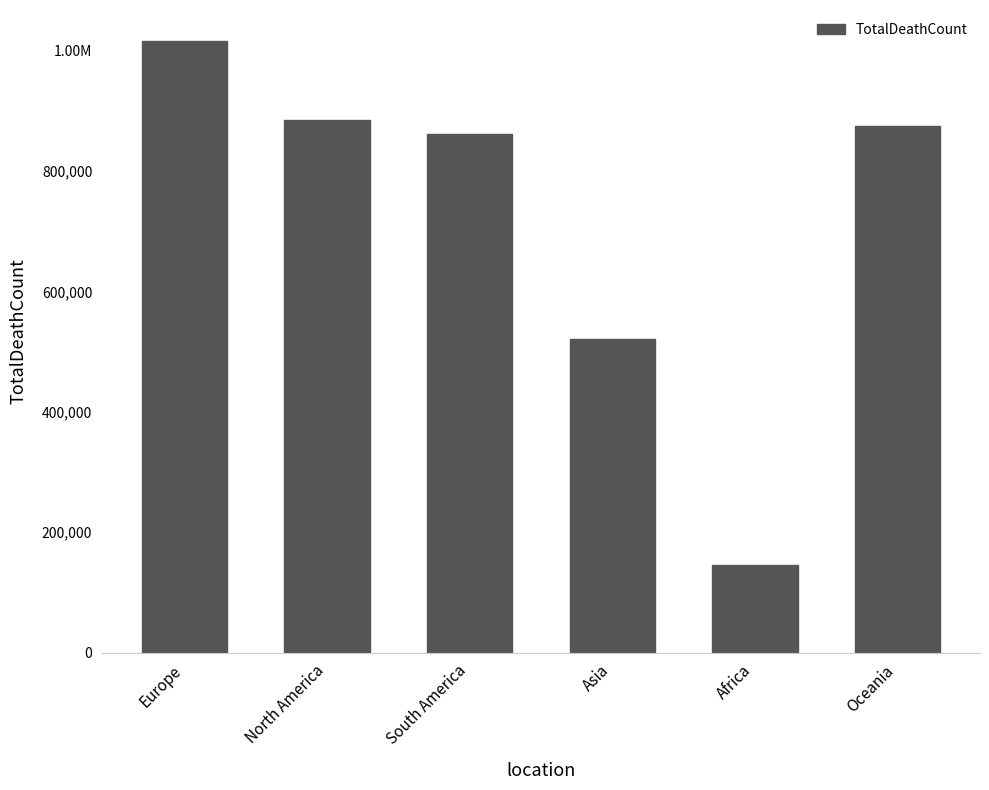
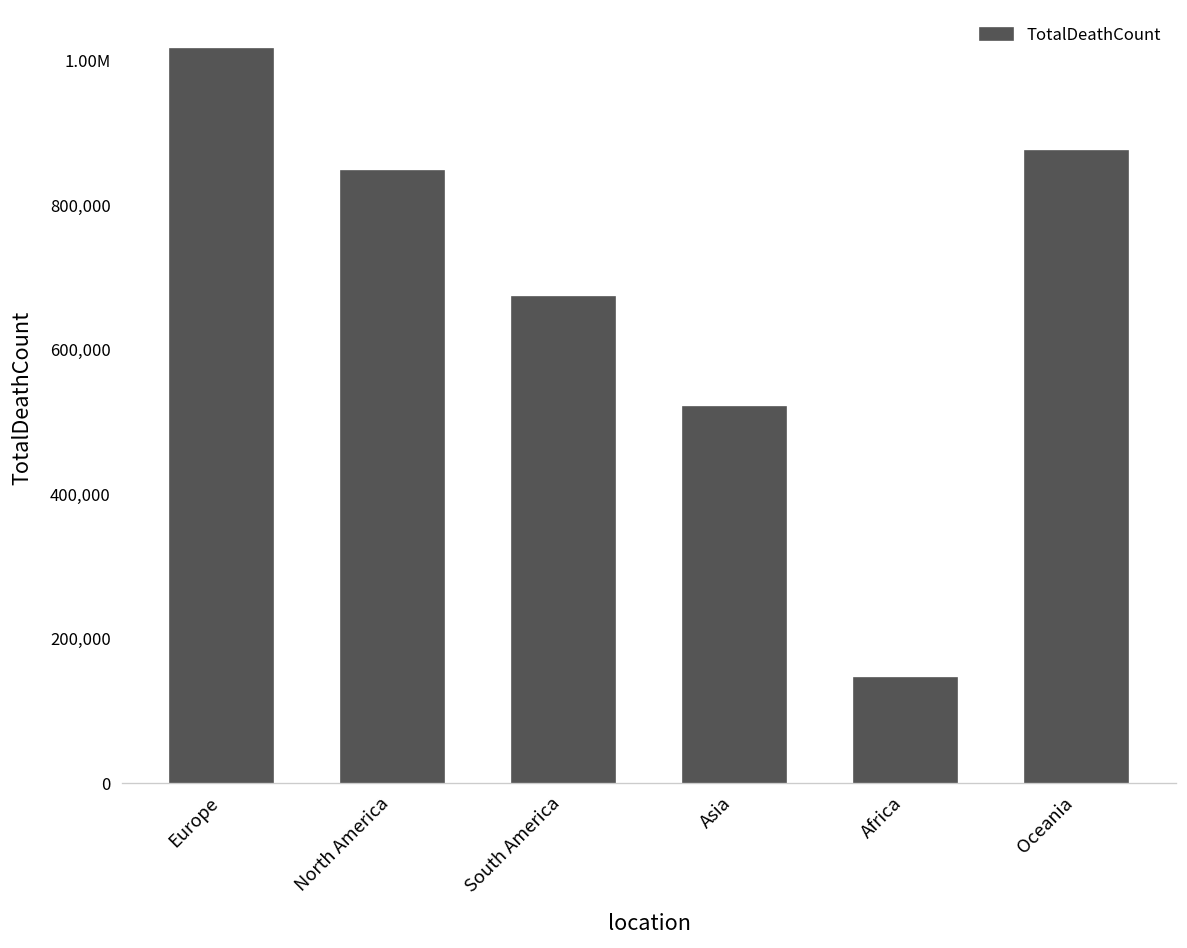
North America: 880,000 -> 850,000
South America: 860,000 -> 670,000
